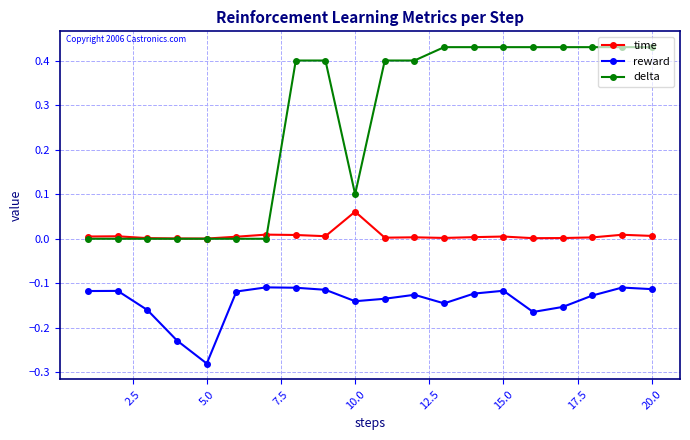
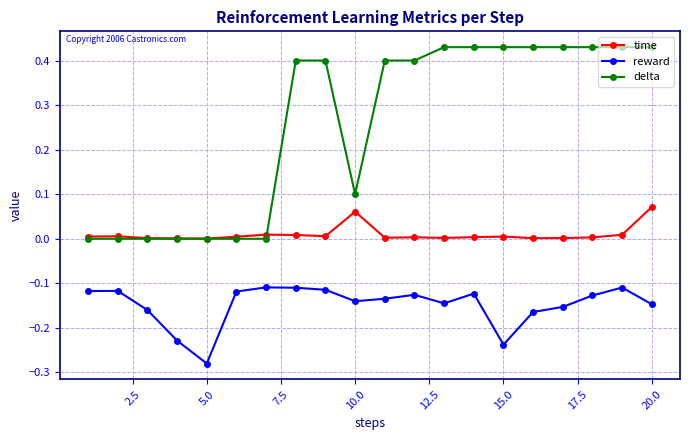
reward, 15.0: -0.12 -> -0.24
time, 20.0: 0.01 -> 0.07
reward, 20.0: -0.11 -> -0.15
